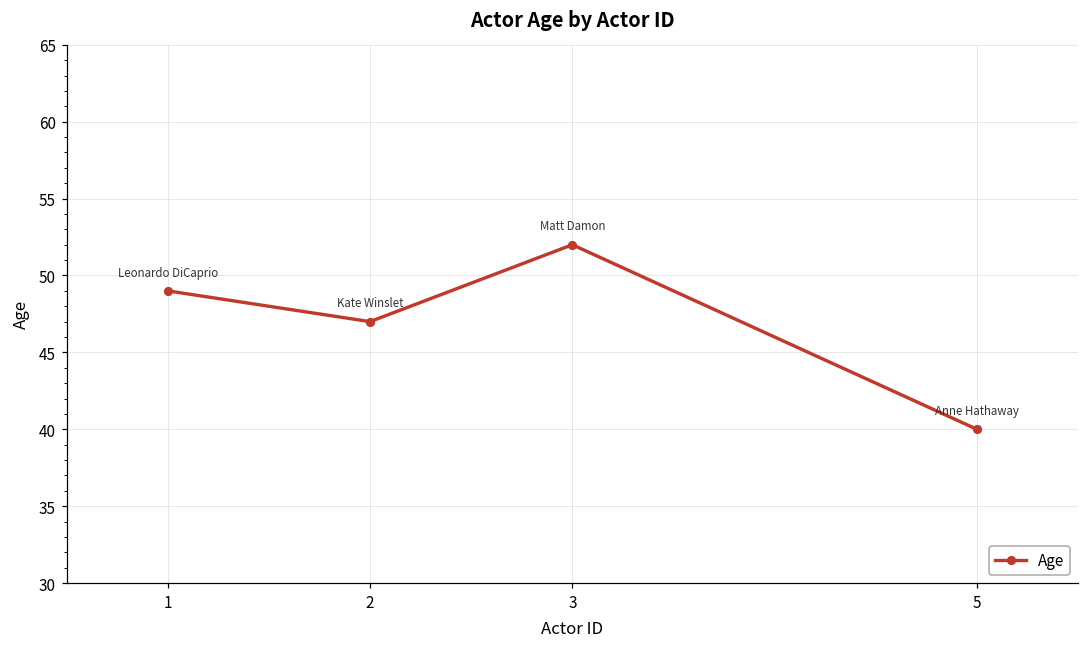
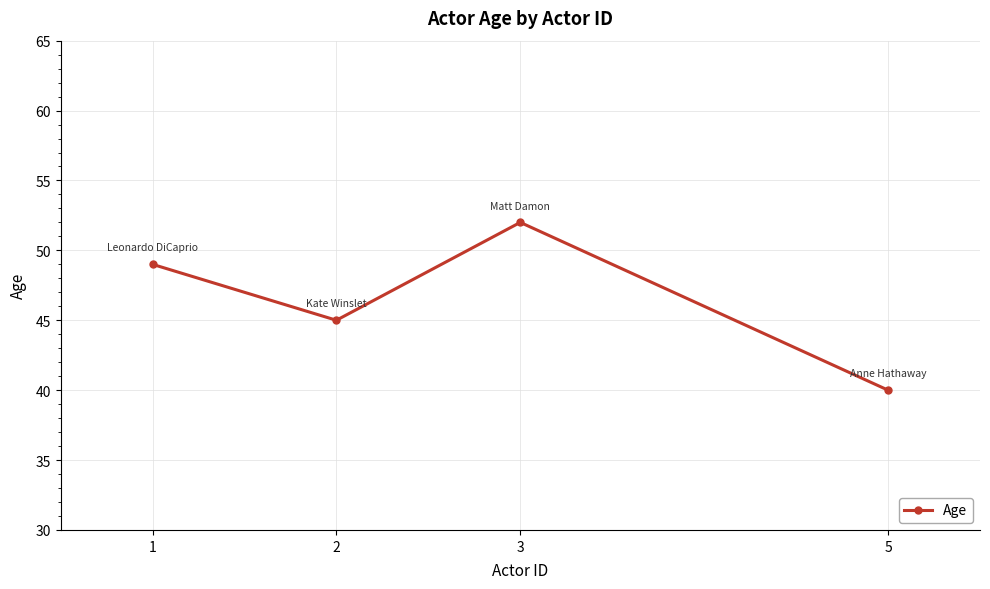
2: 47 -> 45
